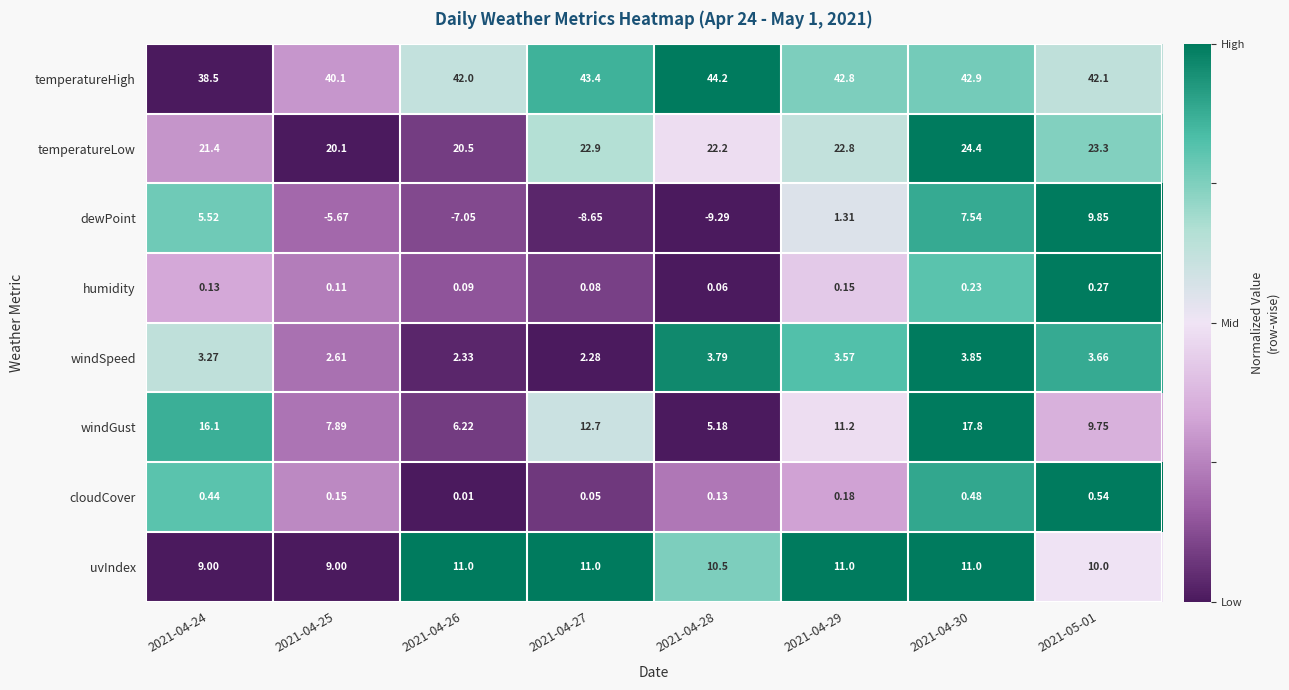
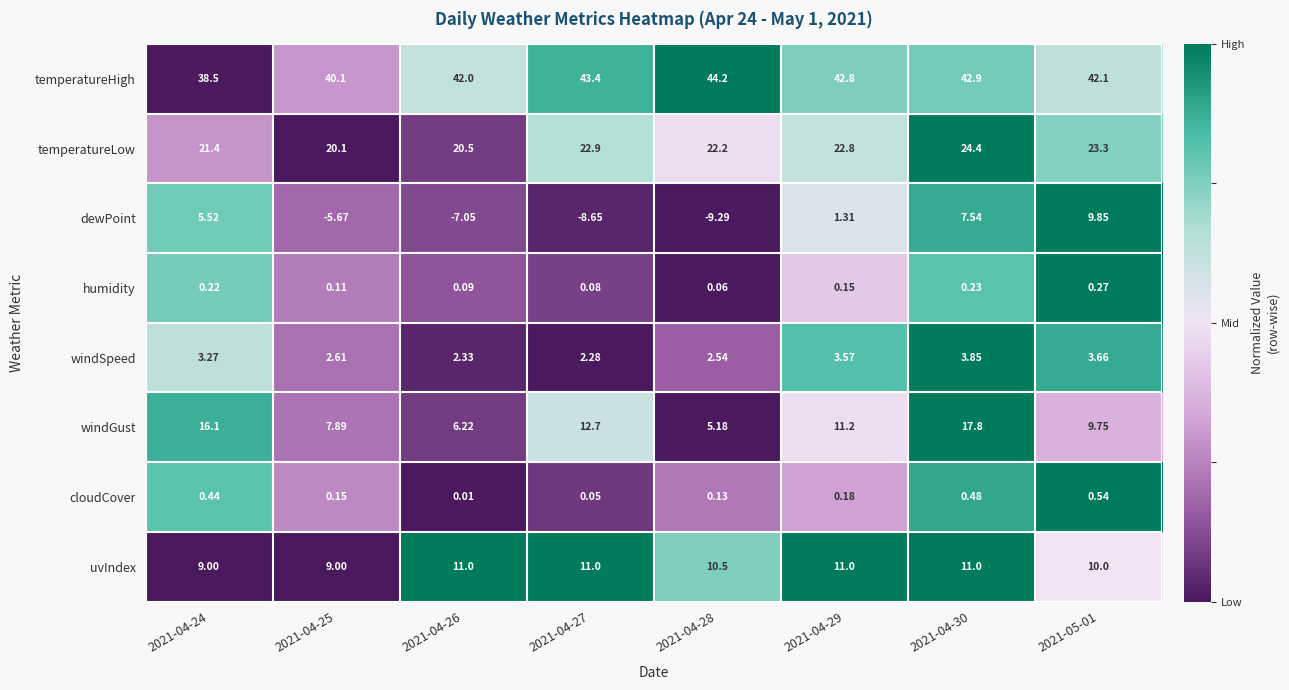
humidity, 2021-04-24: 0.13 -> 0.22
windSpeed, 2021-04-28: 3.79 -> 2.54
